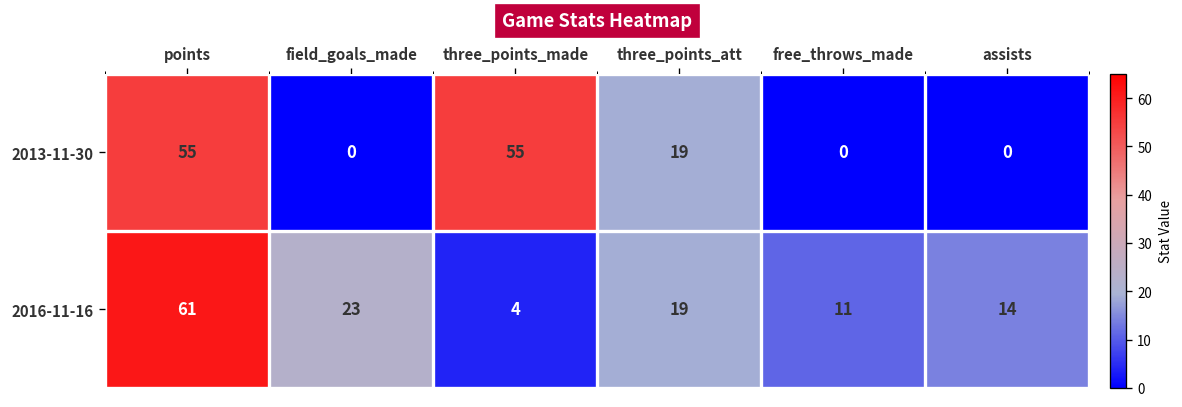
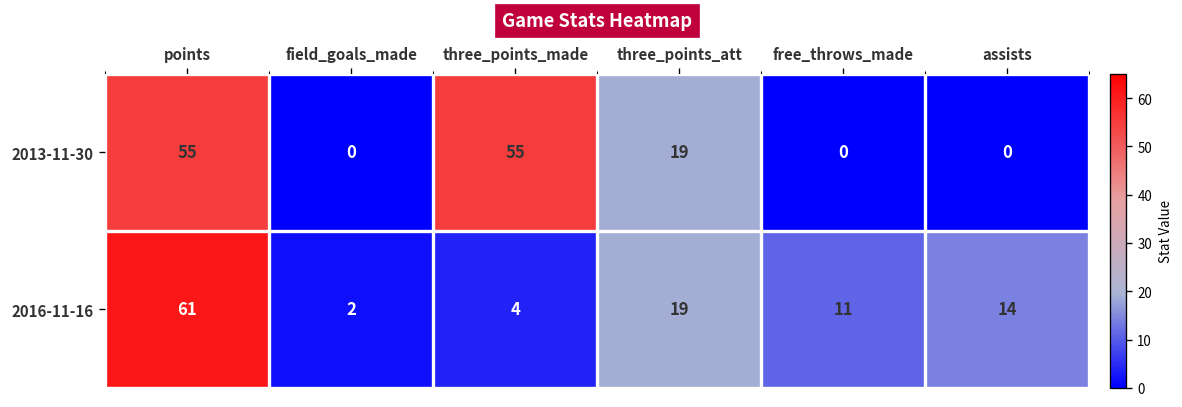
2016-11-16, field_goals_made: 23 -> 2
